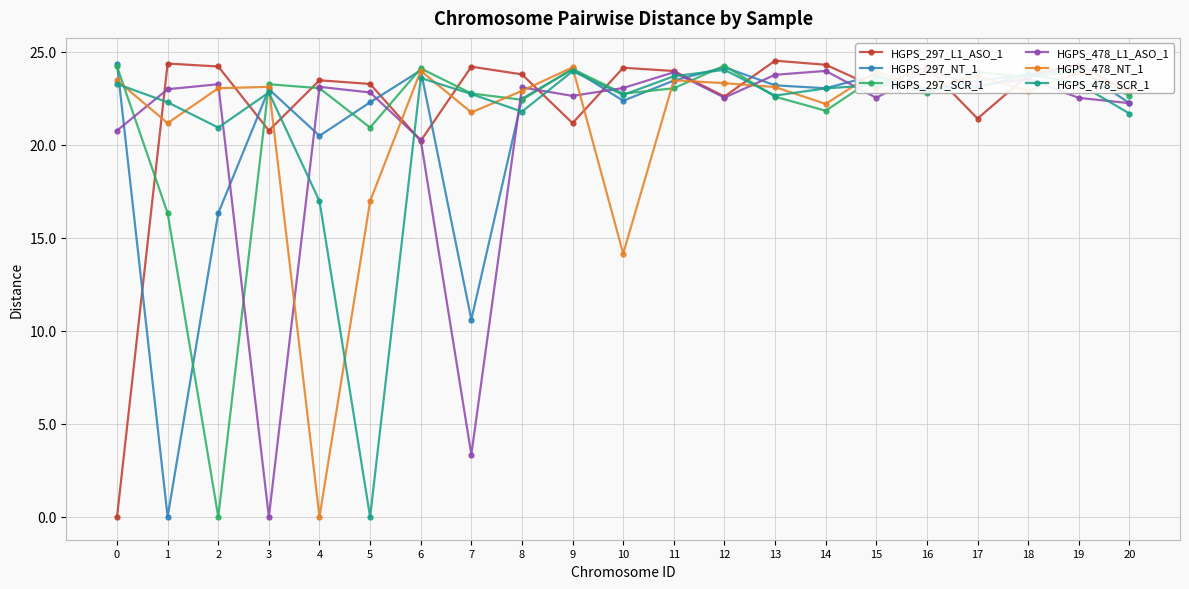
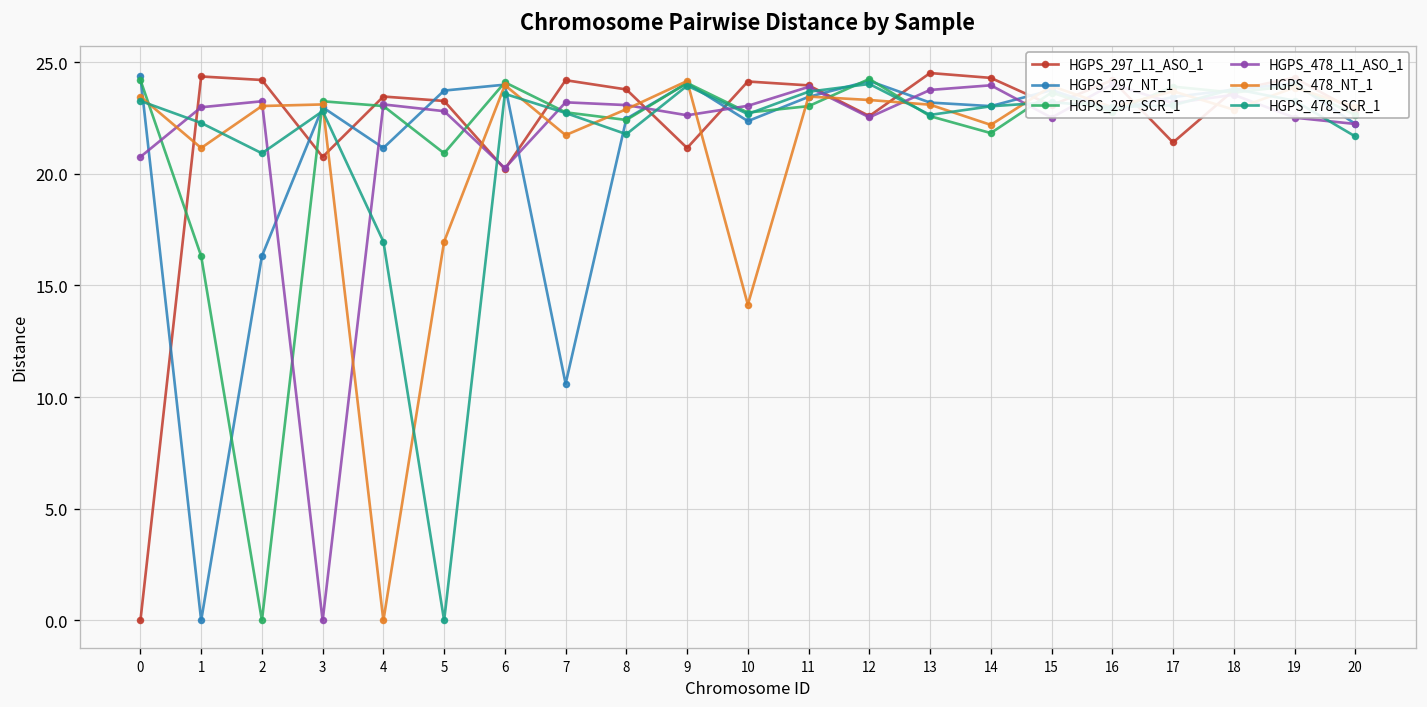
HGPS_297_NT_1, 4: 20.5 -> 21.2
HGPS_297_NT_1, 5: 22.3 -> 23.7
HGPS_478_L1_ASO_1, 7: 3.3 -> 23.2
